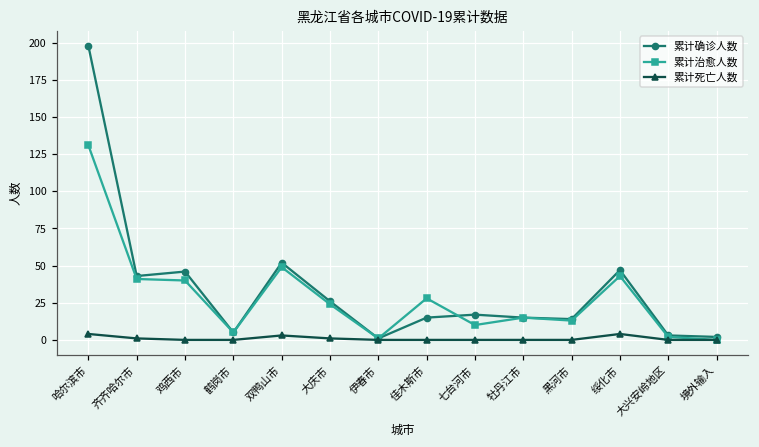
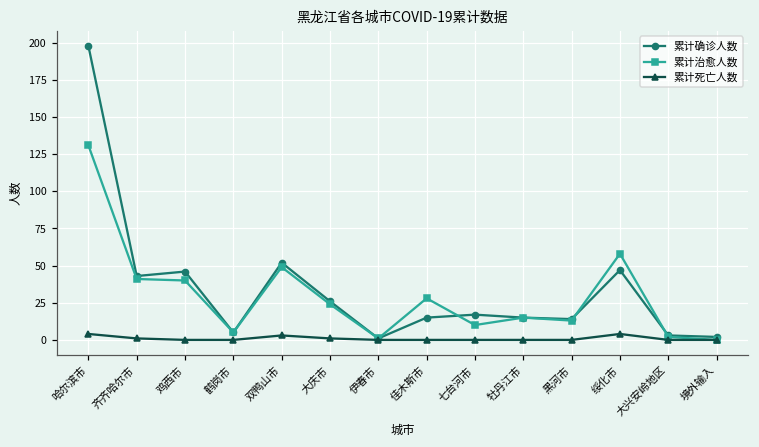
累计治愈人数, 绥化市: 43 -> 58
